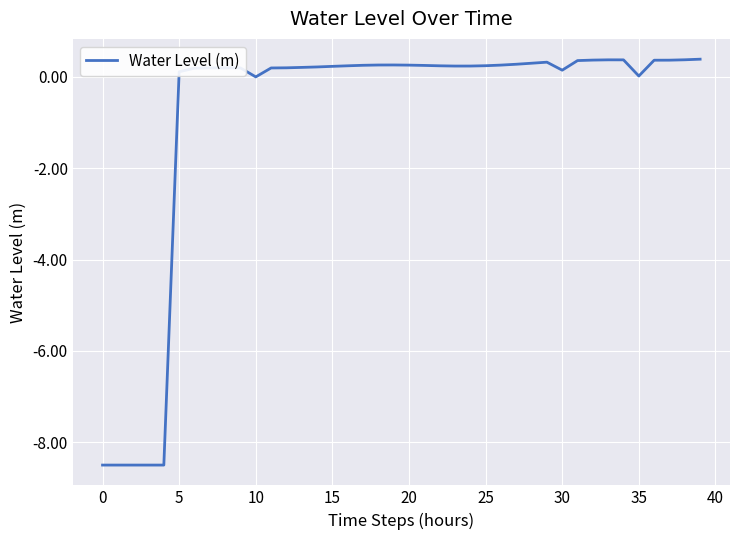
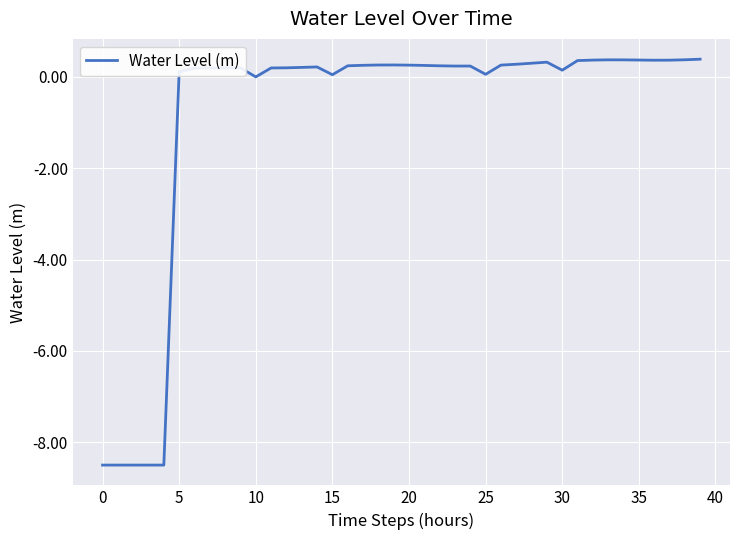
15: 0.2 -> 0.0
25: 0.2 -> 0.1
35: 0.0 -> 0.4
